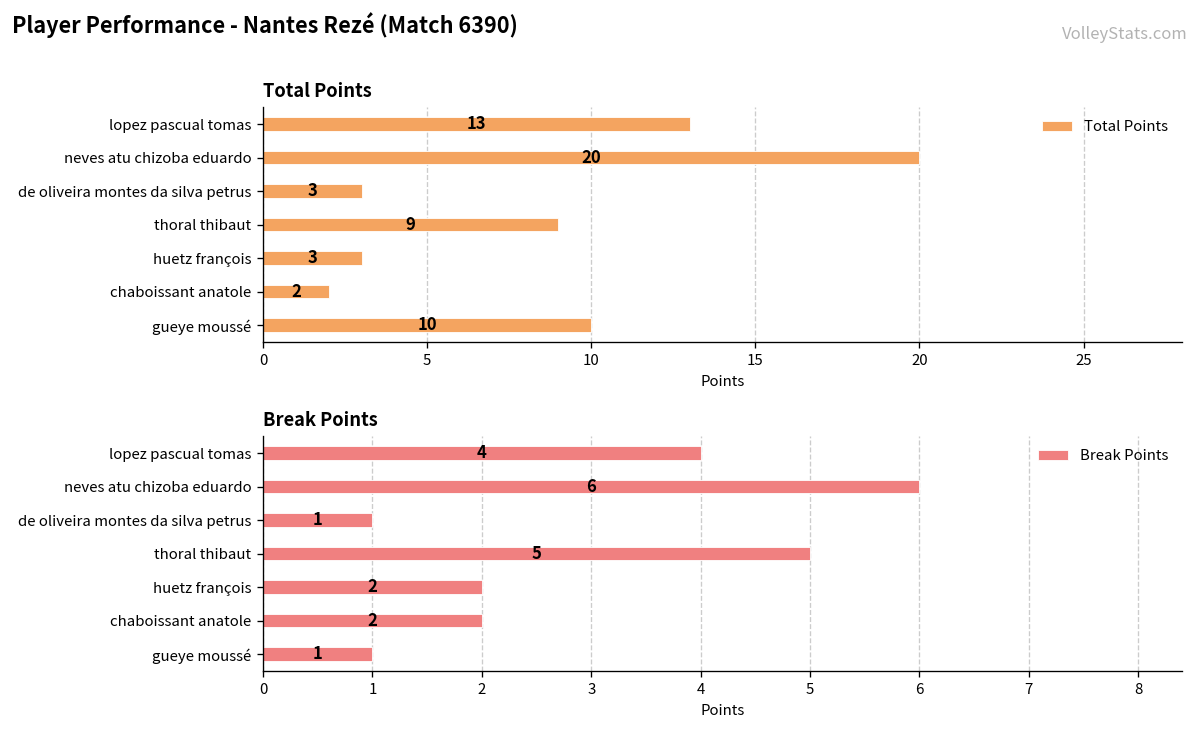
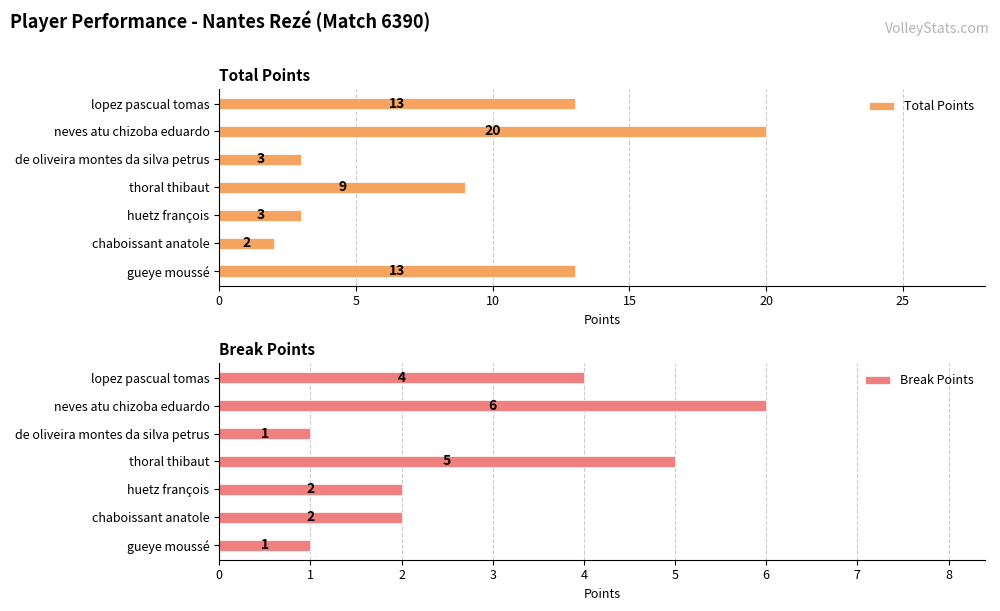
Total Points, gueye moussé: 10 -> 13
